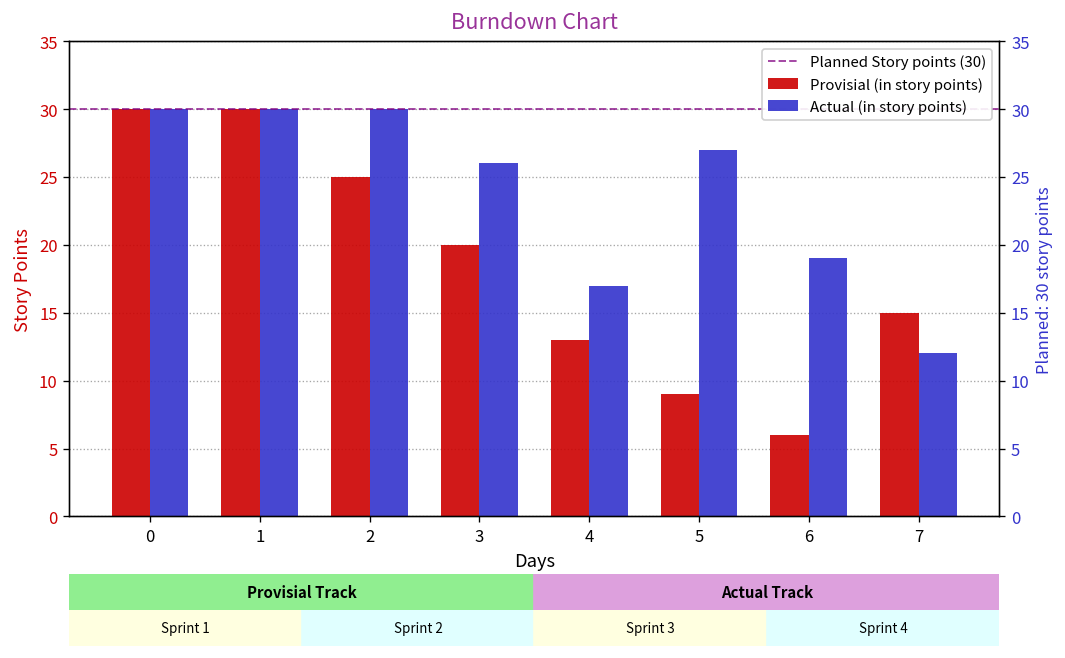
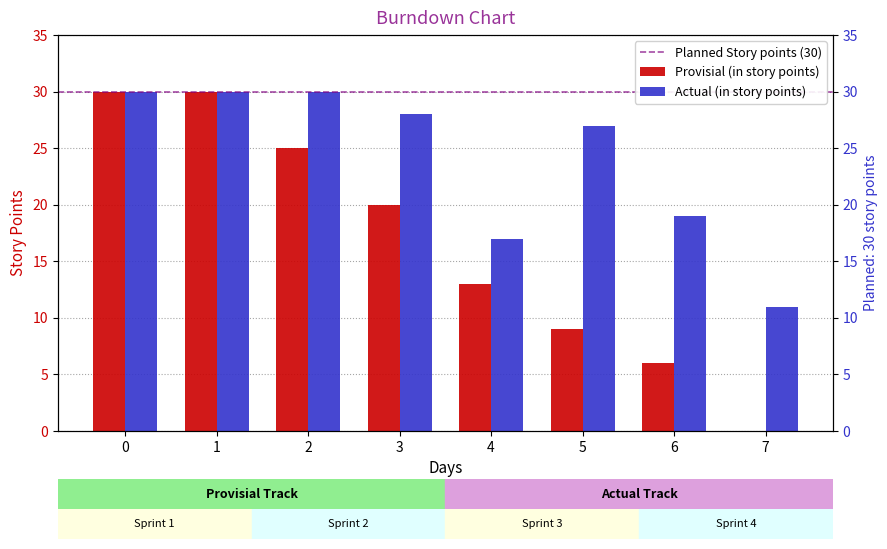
Actual (in story points), 3: 26 -> 28
Provisial (in story points), 7: 15 -> 0
Actual (in story points), 7: 12 -> 11
